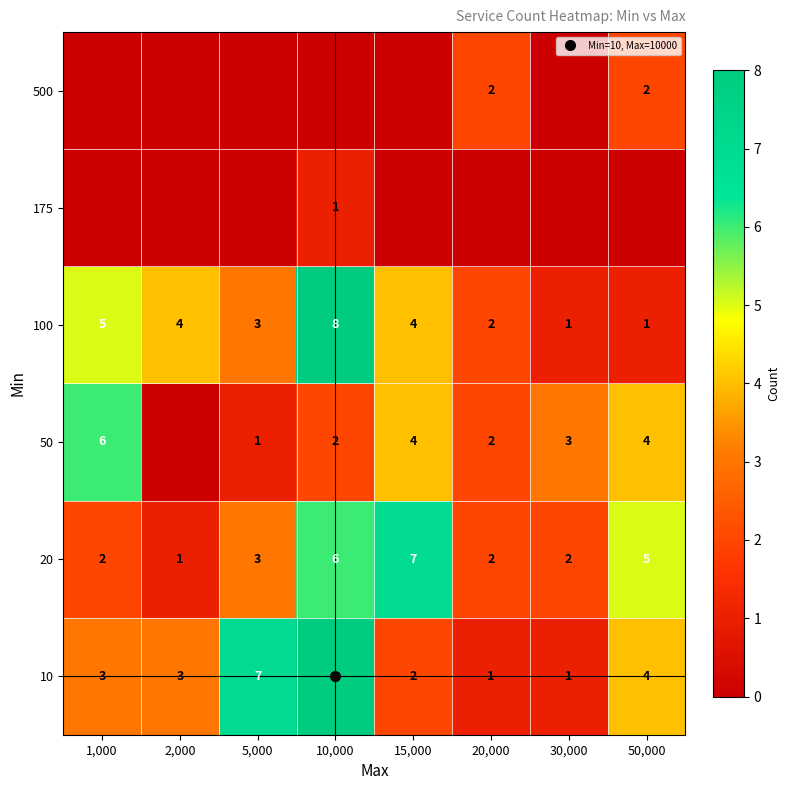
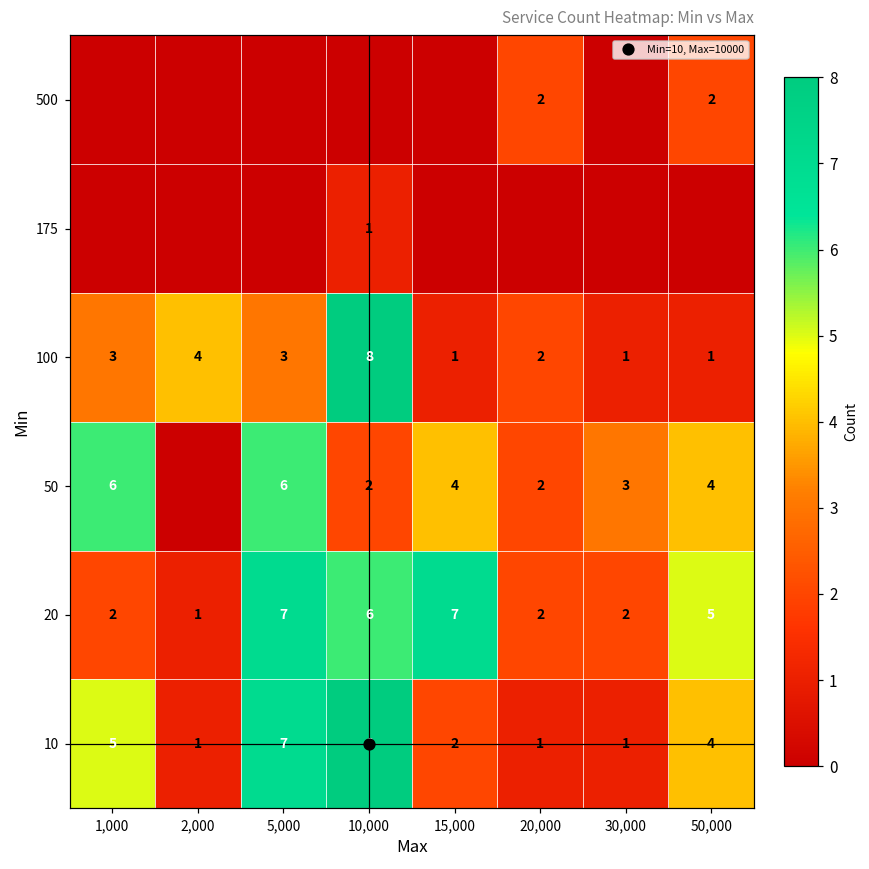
100, 1,000: 5 -> 3
100, 15,000: 4 -> 1
50, 5,000: 1 -> 6
20, 5,000: 3 -> 7
10, 1,000: 3 -> 5
10, 2,000: 3 -> 1
